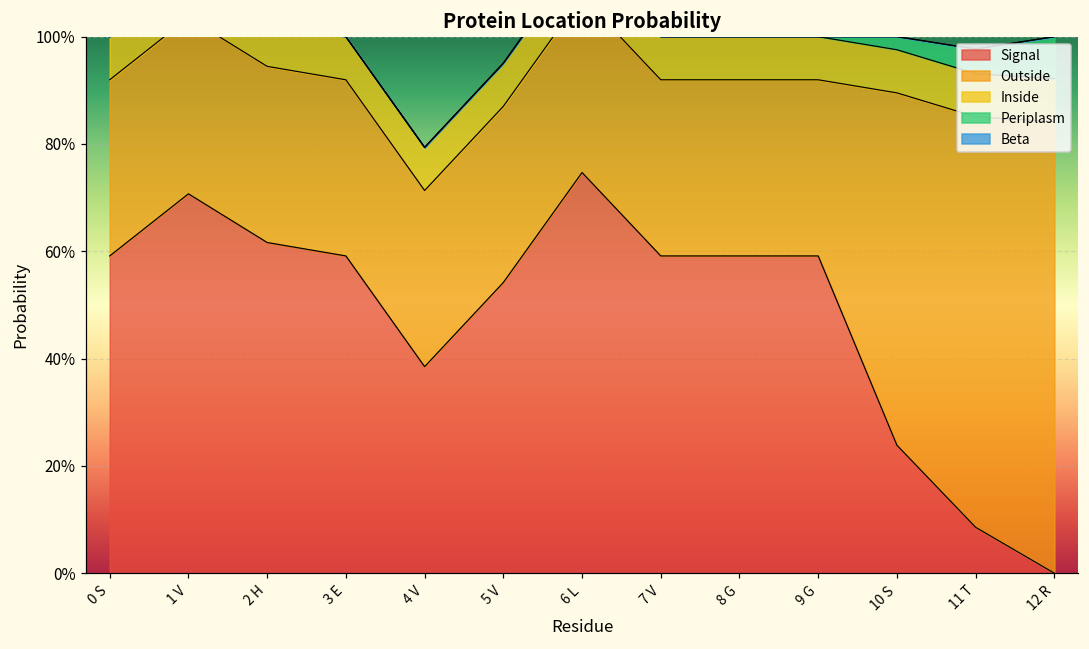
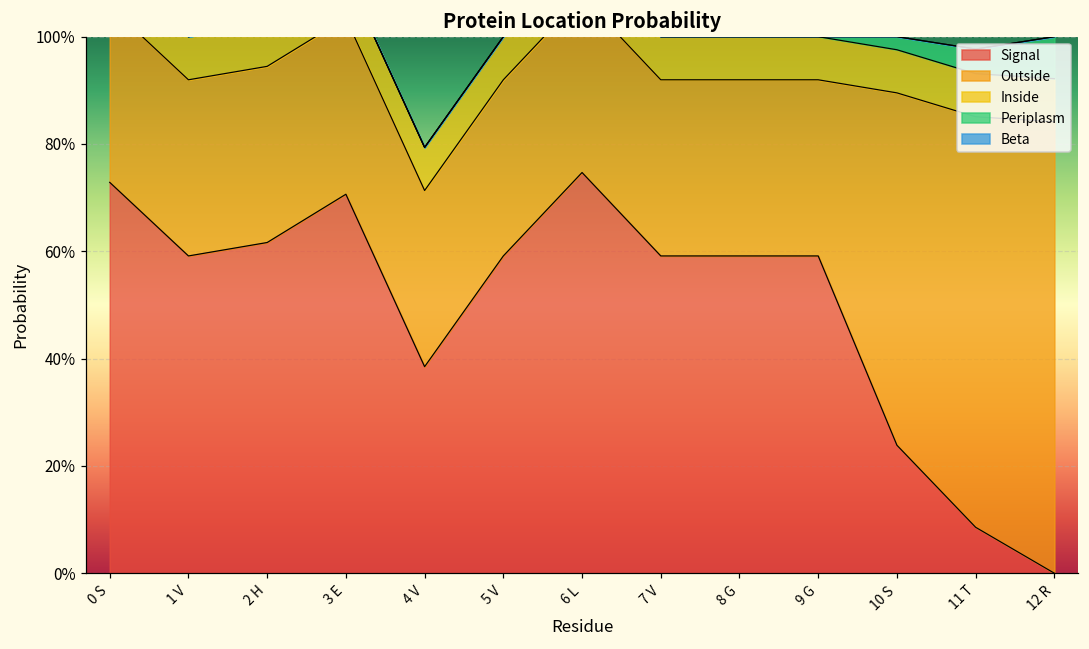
Signal, 0 S: 59% -> 73%
Signal, 1 V: 71% -> 59%
Signal, 3 E: 59% -> 71%
Signal, 5 V: 54% -> 59%
